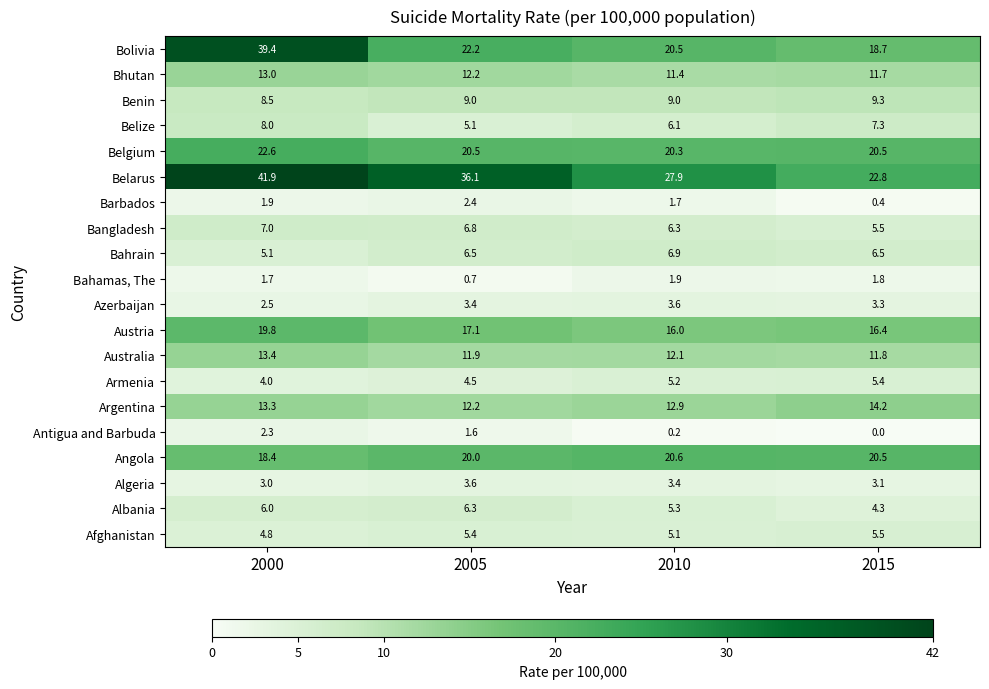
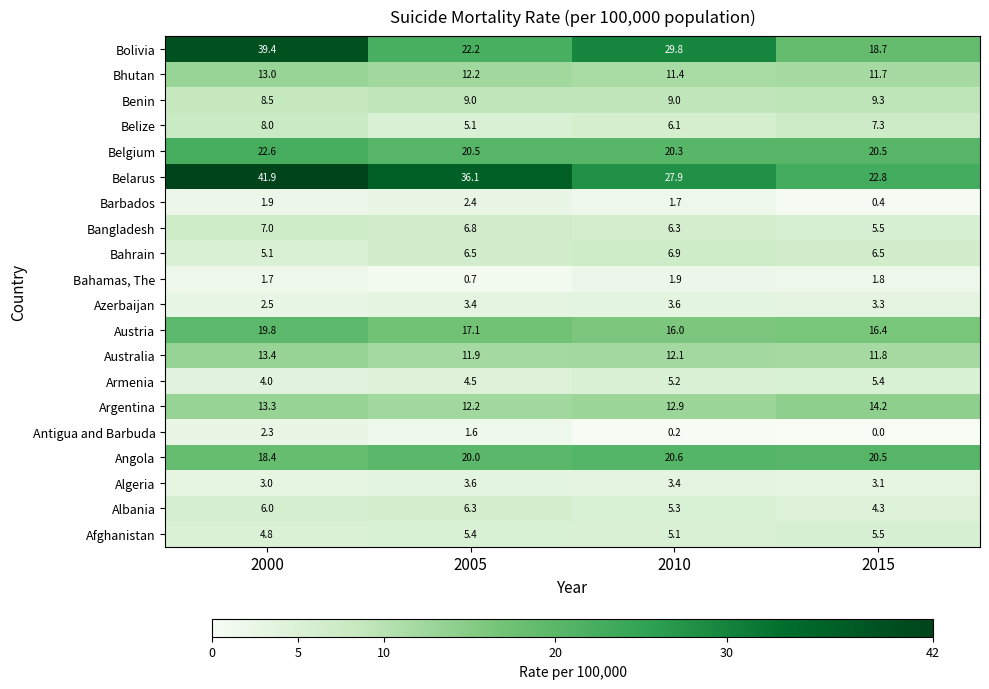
Bolivia, 2010: 20.5 -> 29.8
